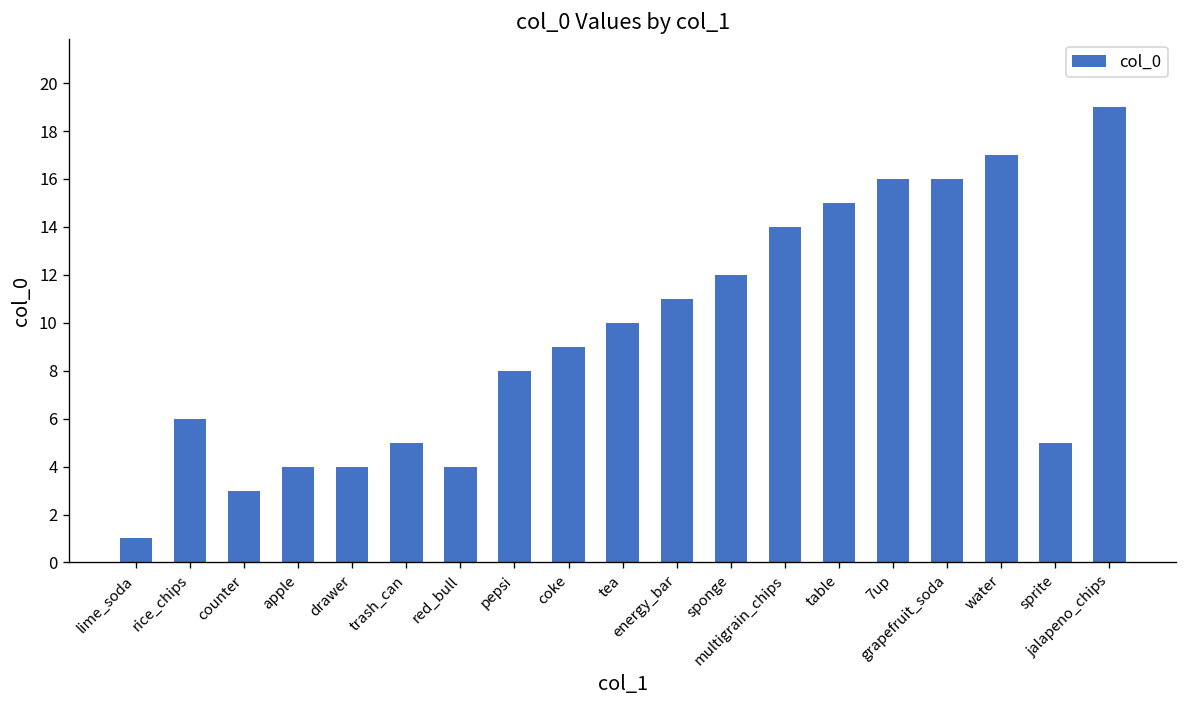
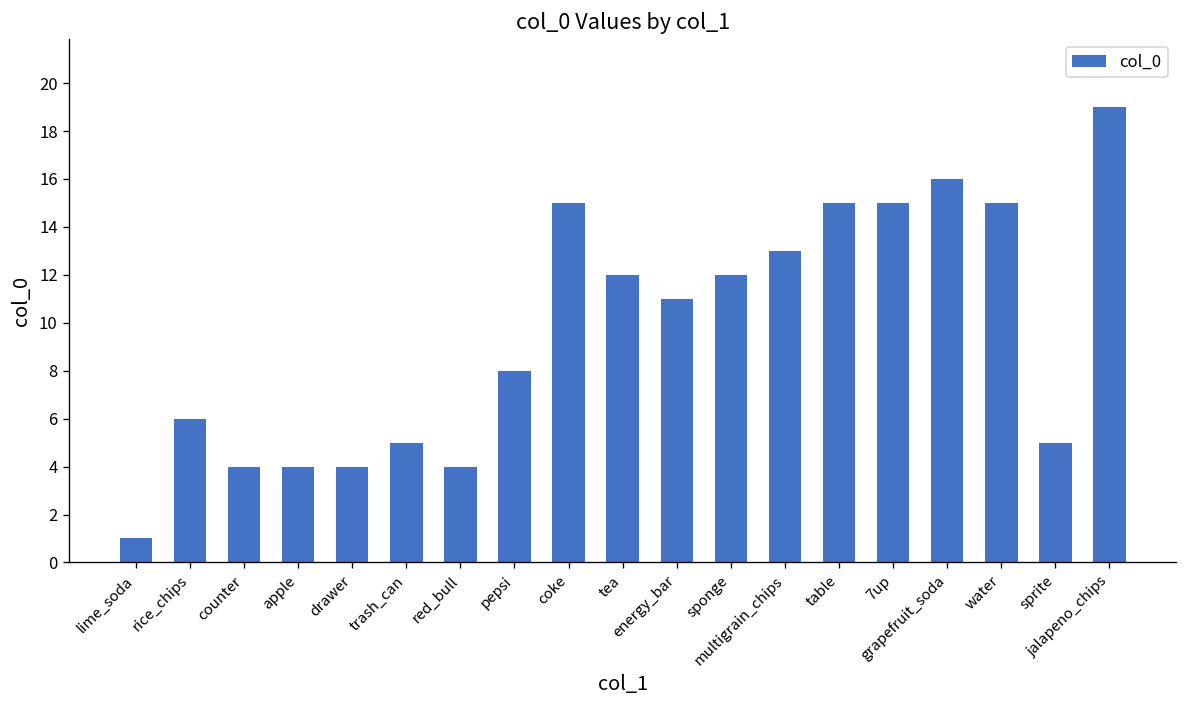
counter: 3 -> 4
coke: 9 -> 15
tea: 10 -> 12
multigrain_chips: 14 -> 13
7up: 16 -> 15
water: 17 -> 15
